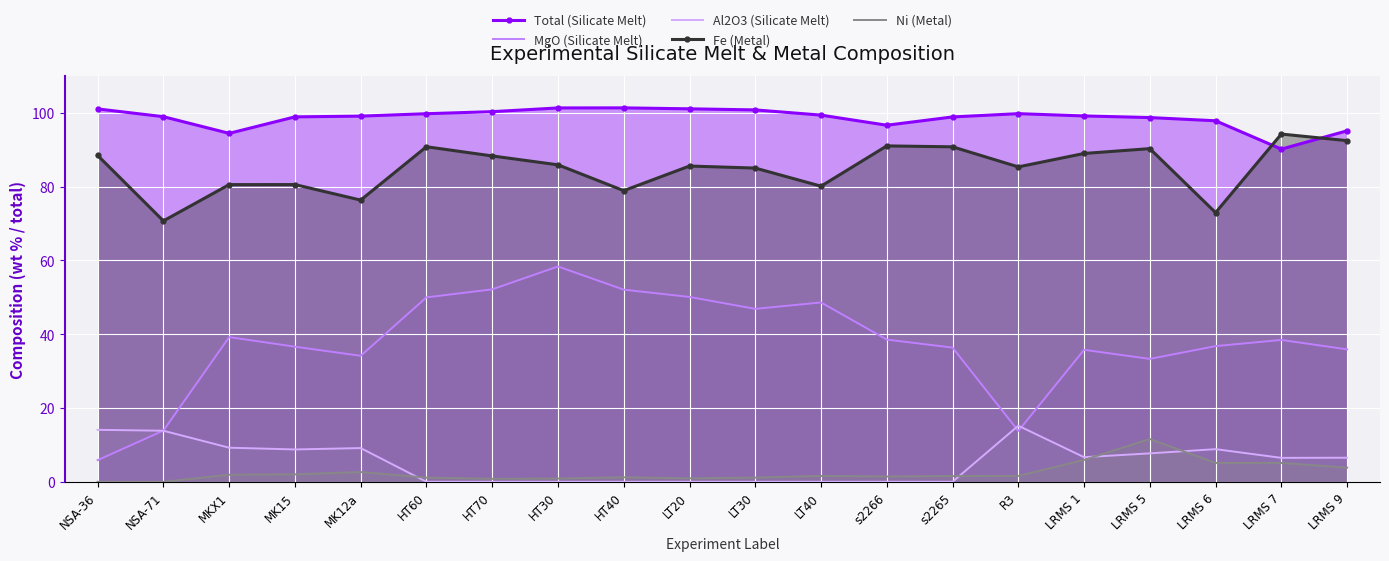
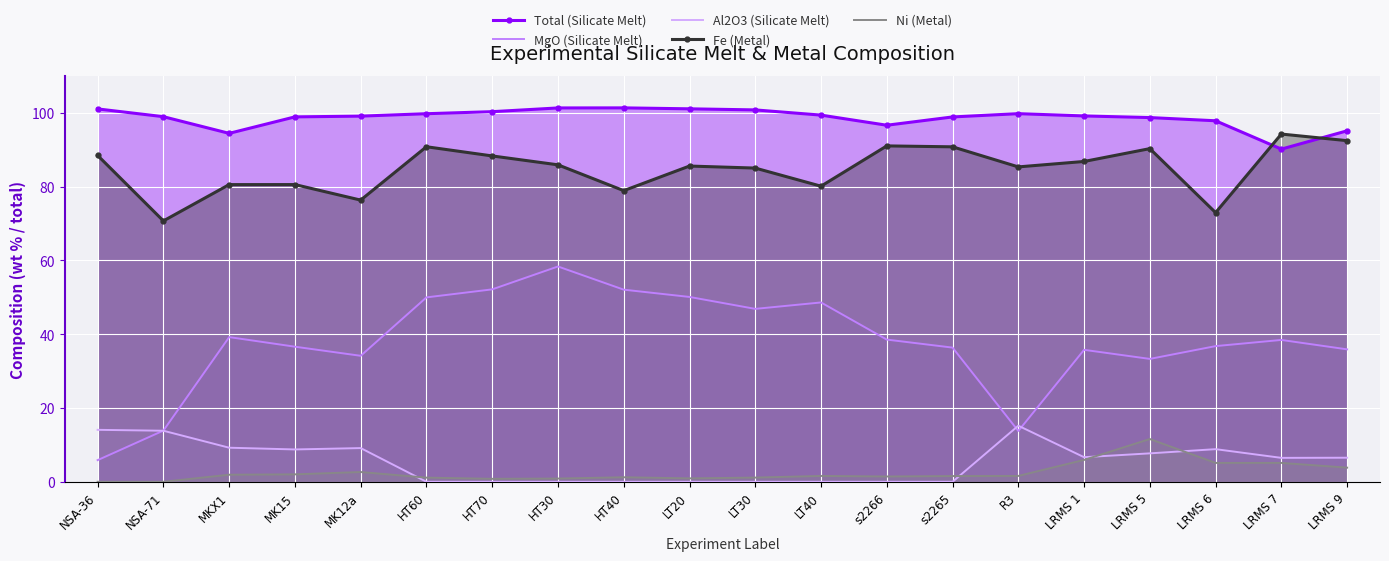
Fe (Metal), LRMS 1: 89 -> 87
